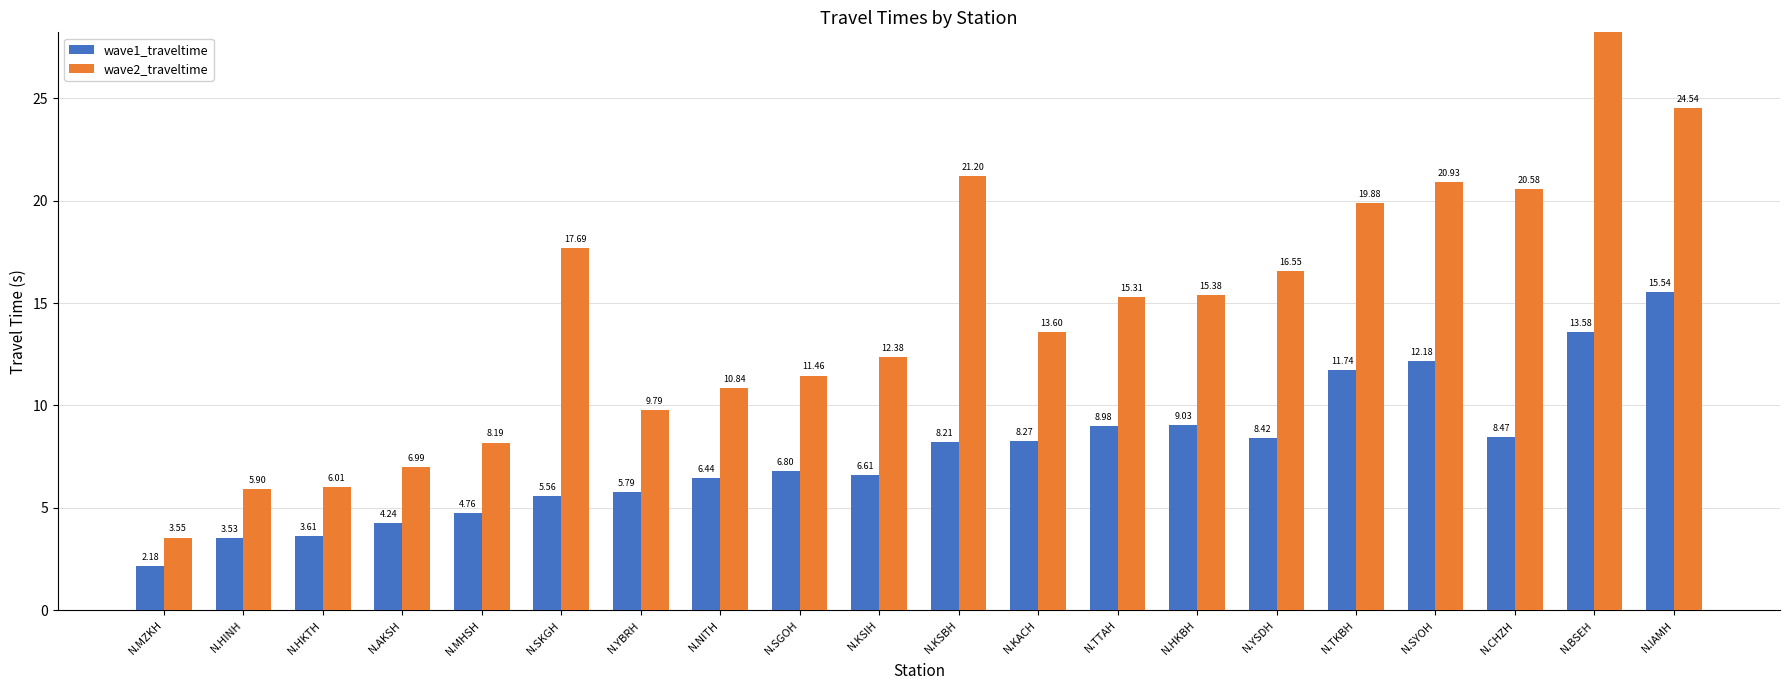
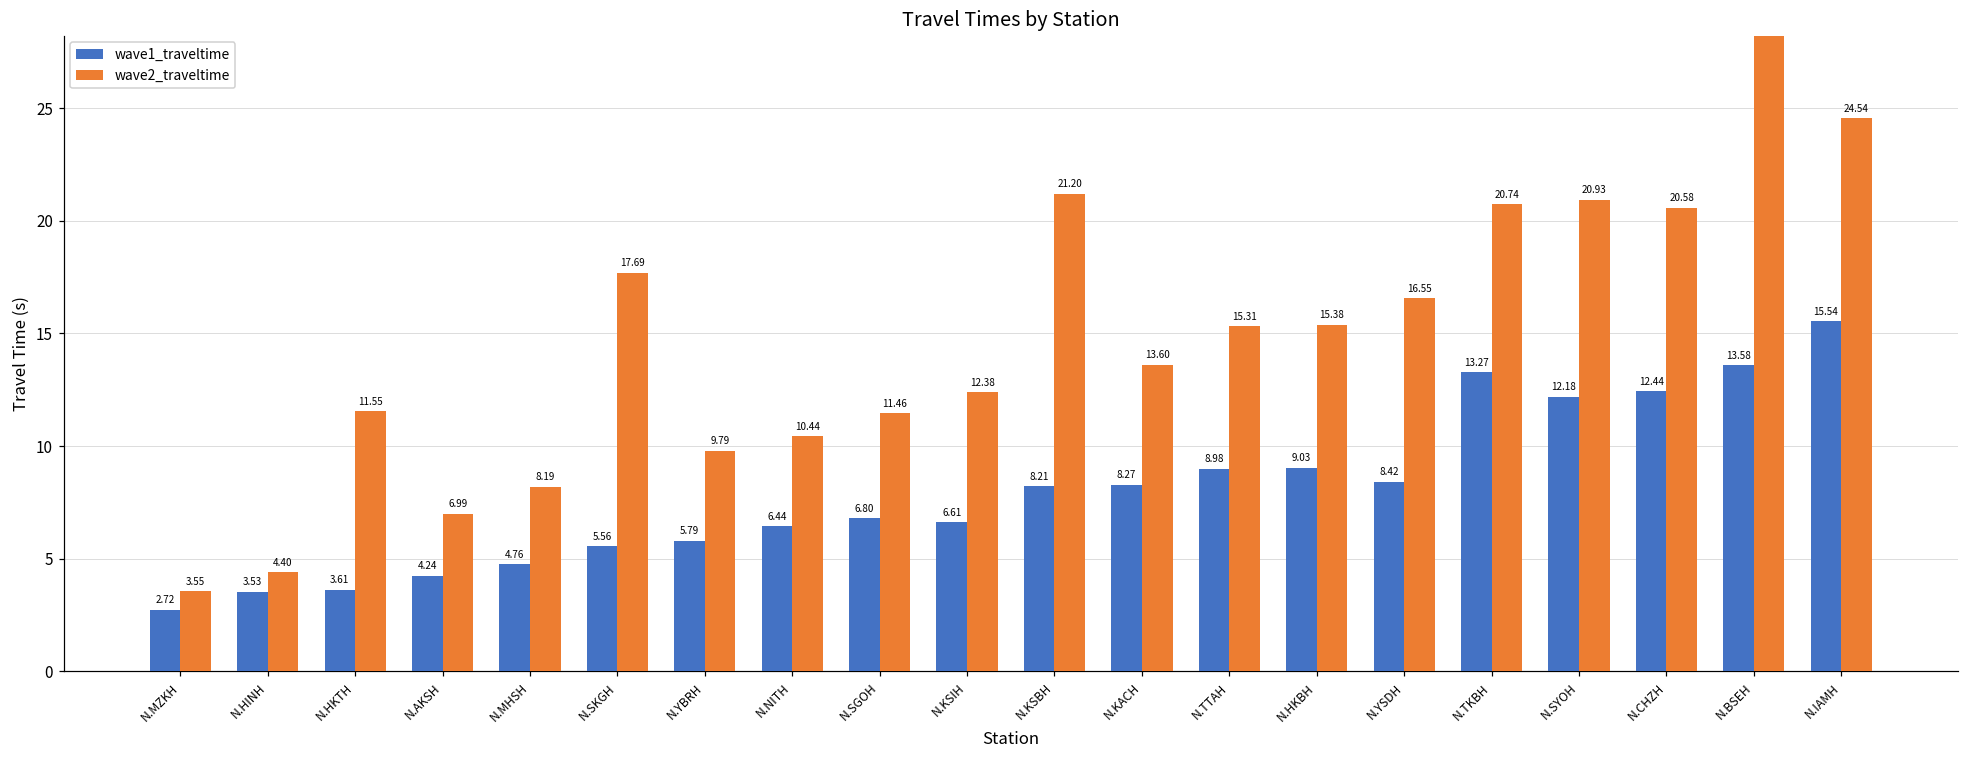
wave1_traveltime, N.MZKH: 2.18 -> 2.72
wave2_traveltime, N.HINH: 5.90 -> 4.40
wave2_traveltime, N.HKTH: 6.01 -> 11.55
wave2_traveltime, N.NITH: 10.84 -> 10.44
wave1_traveltime, N.TKBH: 11.74 -> 13.27
wave2_traveltime, N.TKBH: 19.88 -> 20.74
wave1_traveltime, N.CHZH: 8.47 -> 12.44
